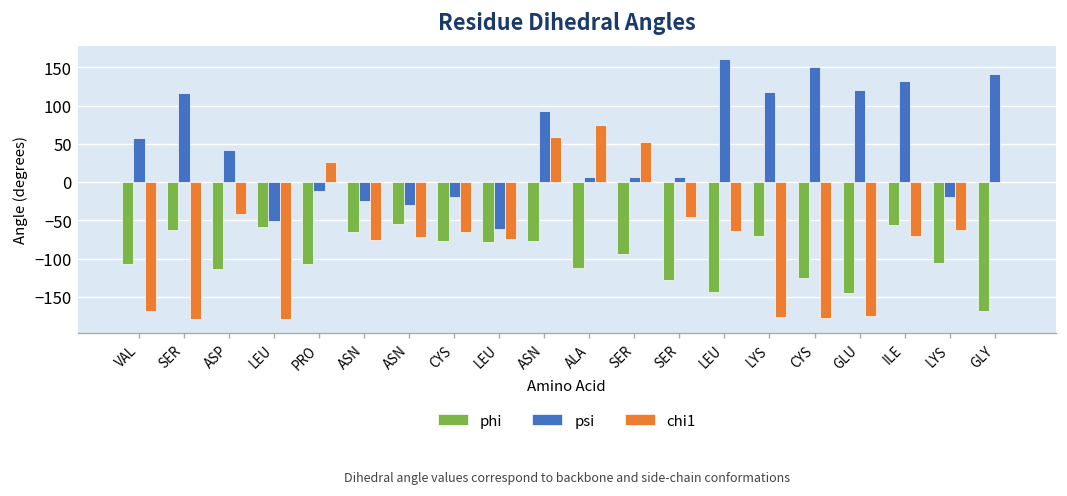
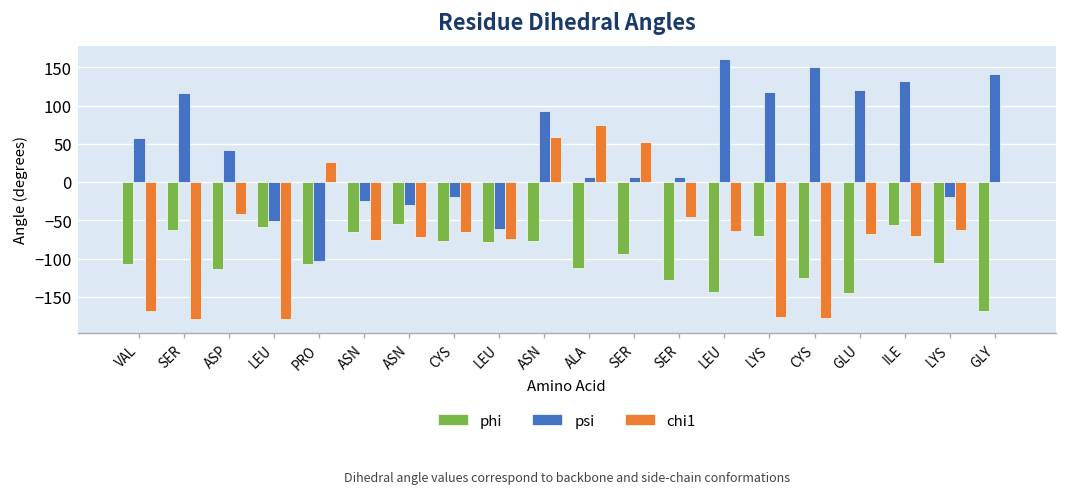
psi, PRO: -10 -> -100
chi1, GLU: -180 -> -70
